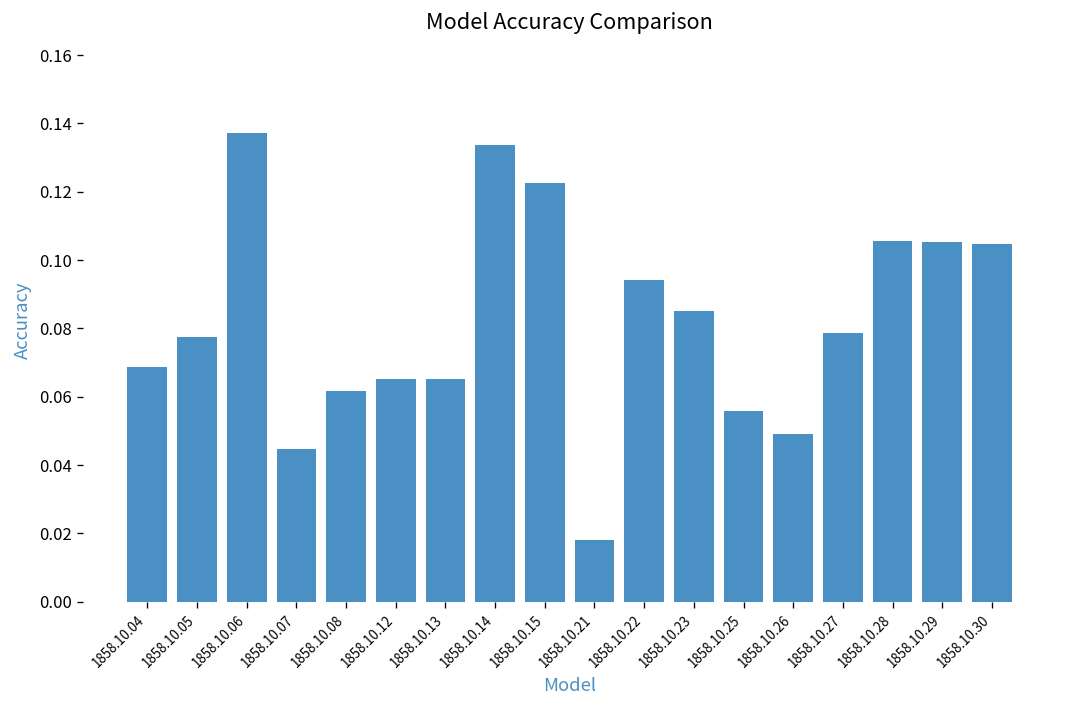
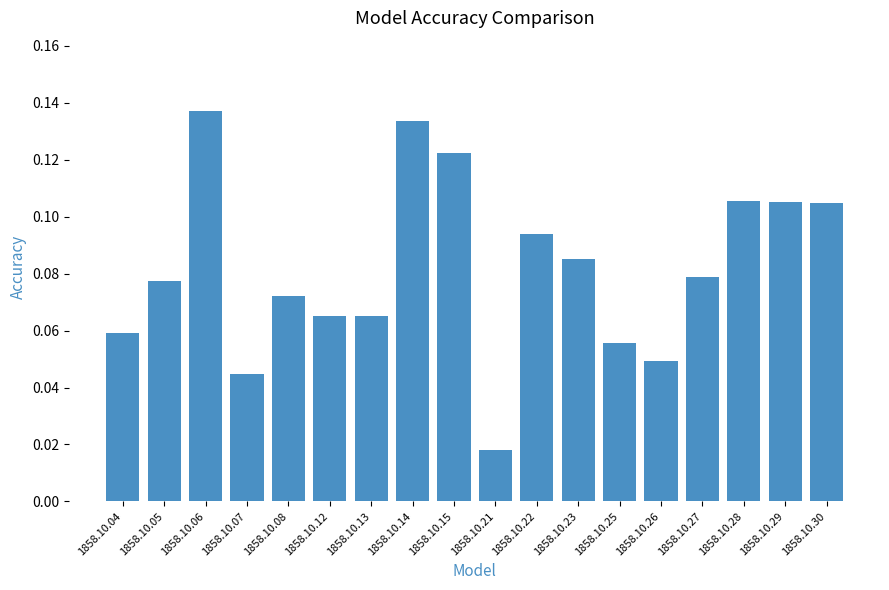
1858.10.04: 0.069 -> 0.059
1858.10.08: 0.062 -> 0.072
